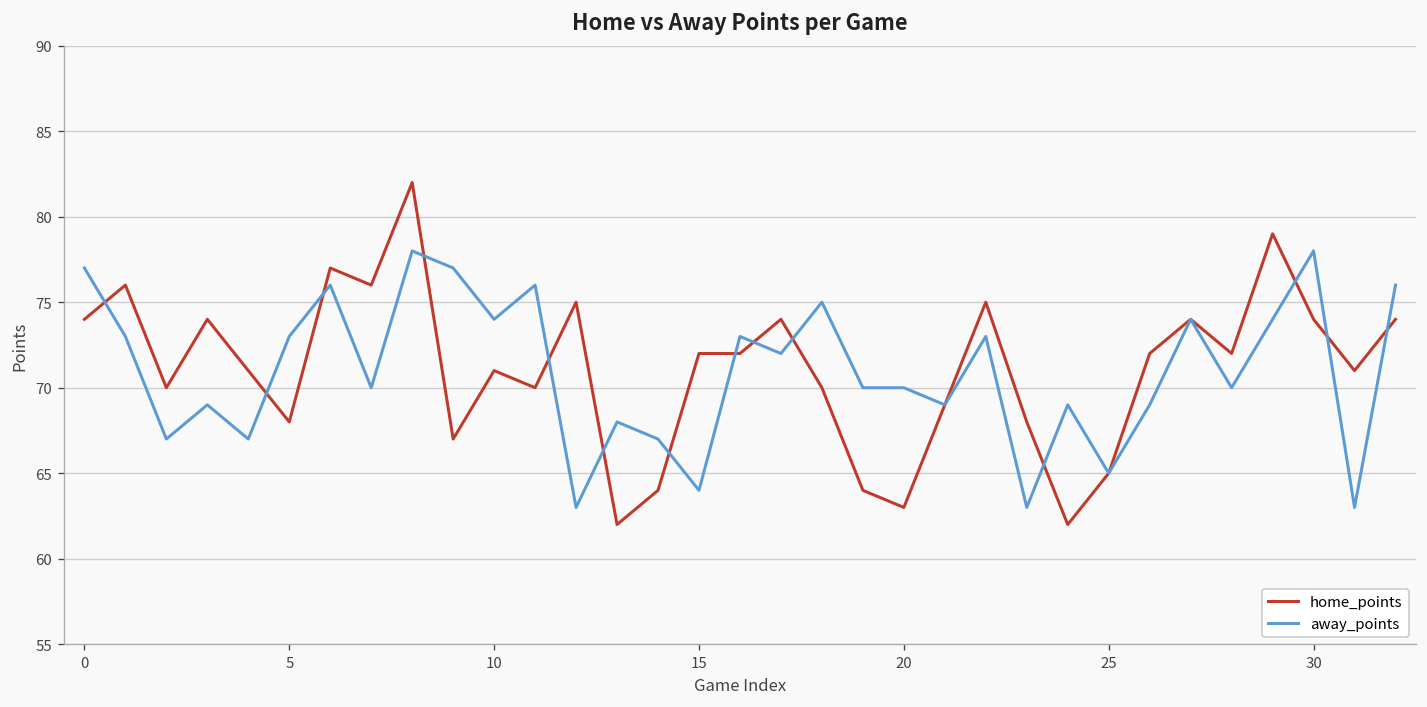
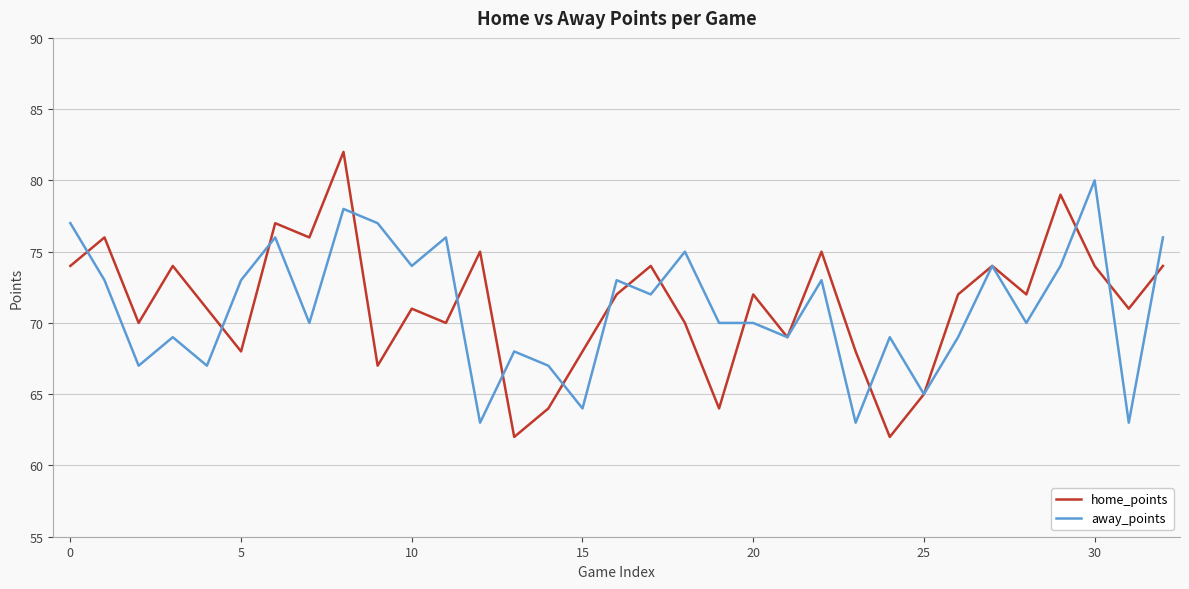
home_points, 15: 72 -> 68
home_points, 20: 63 -> 72
away_points, 30: 78 -> 80
